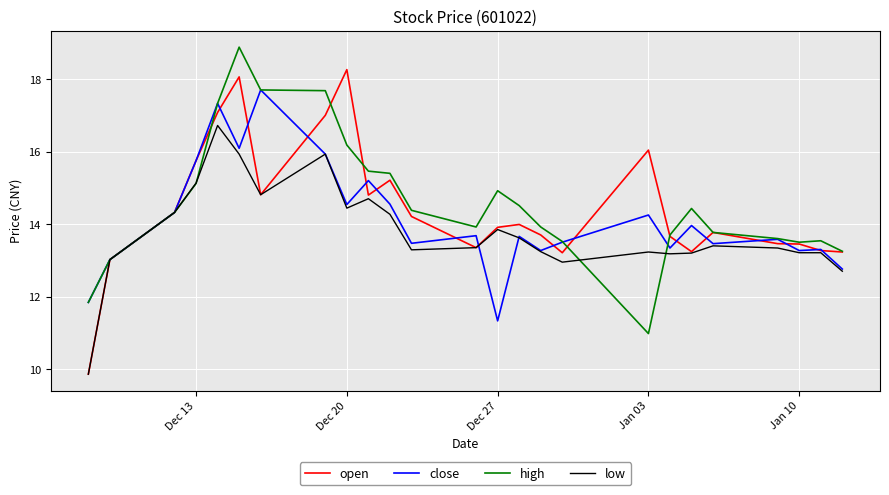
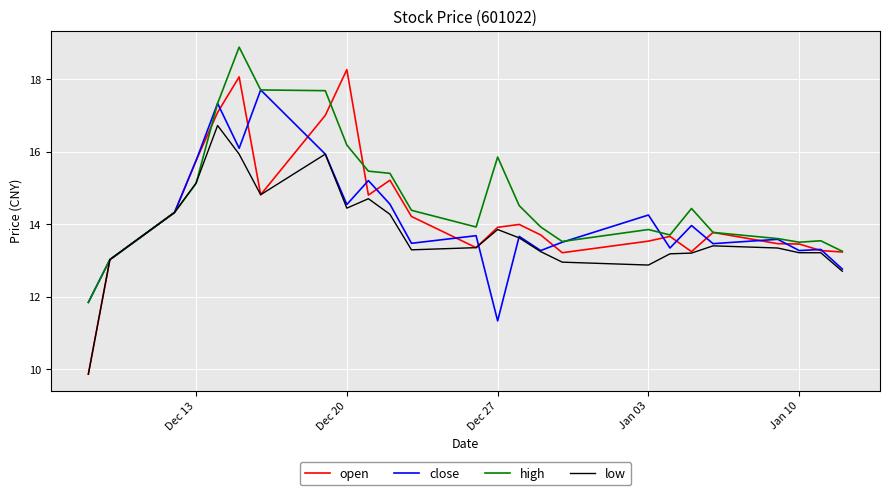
high, Dec 27: 14.9 -> 15.9
open, Jan 03: 16.0 -> 13.5
high, Jan 03: 11.0 -> 13.9
low, Jan 03: 13.2 -> 12.9
